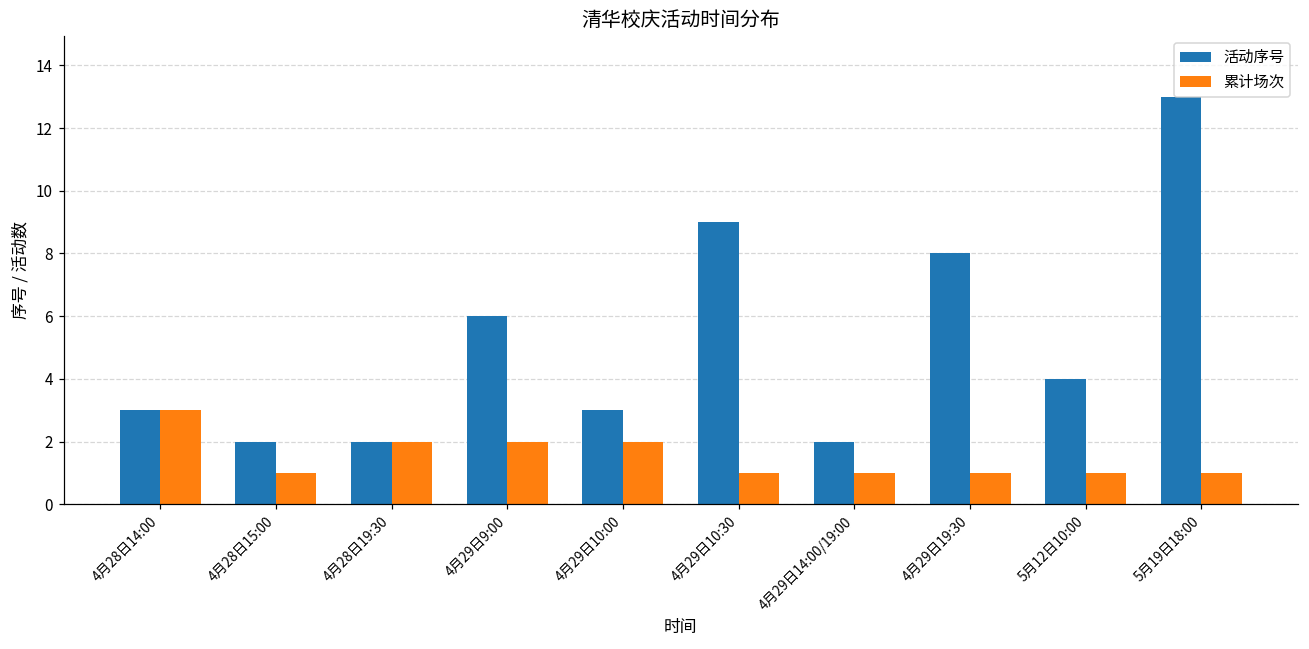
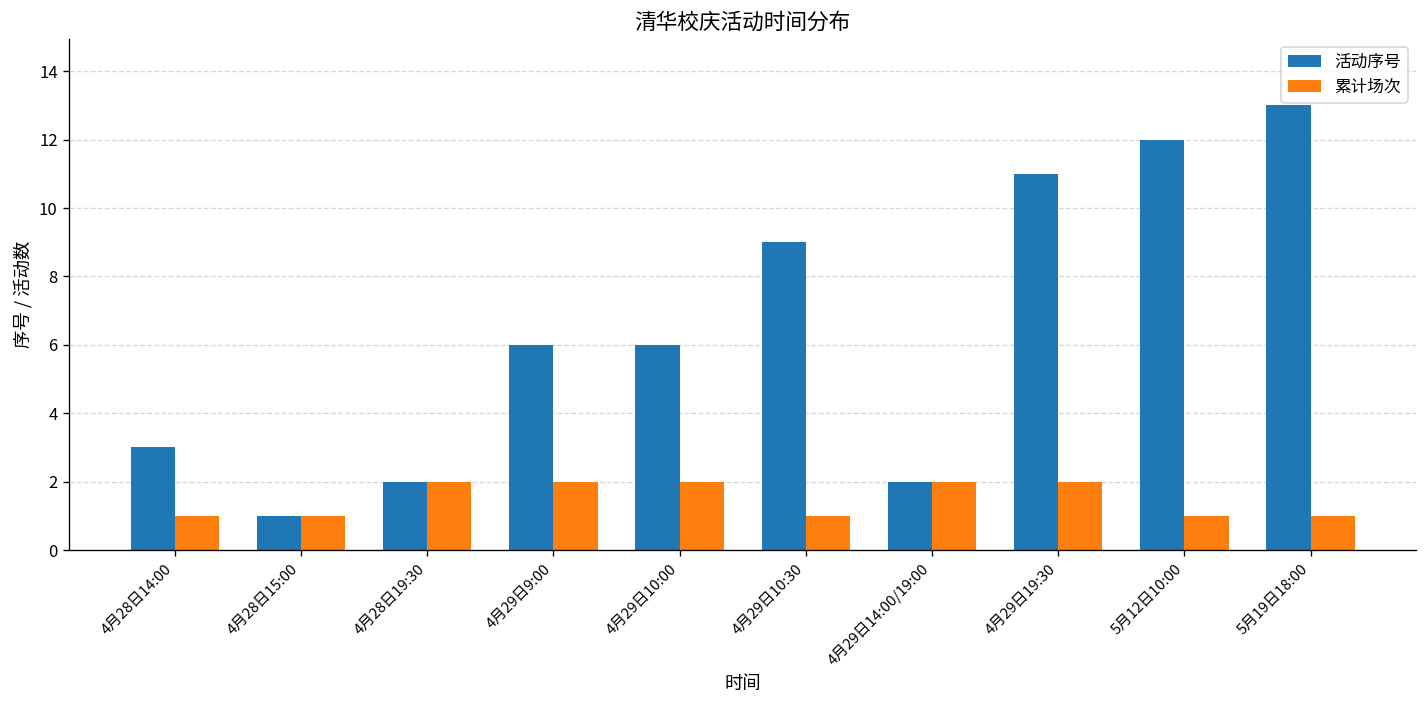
累计场次, 4月28日14:00: 3 -> 1
活动序号, 4月28日15:00: 2 -> 1
活动序号, 4月29日10:00: 3 -> 6
累计场次, 4月29日14:00/19:00: 1 -> 2
活动序号, 4月29日19:30: 8 -> 11
累计场次, 4月29日19:30: 1 -> 2
活动序号, 5月12日10:00: 4 -> 12
